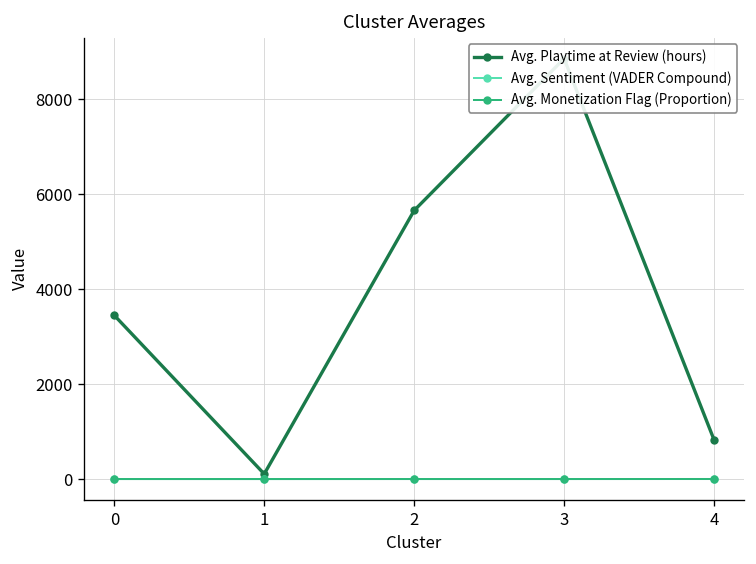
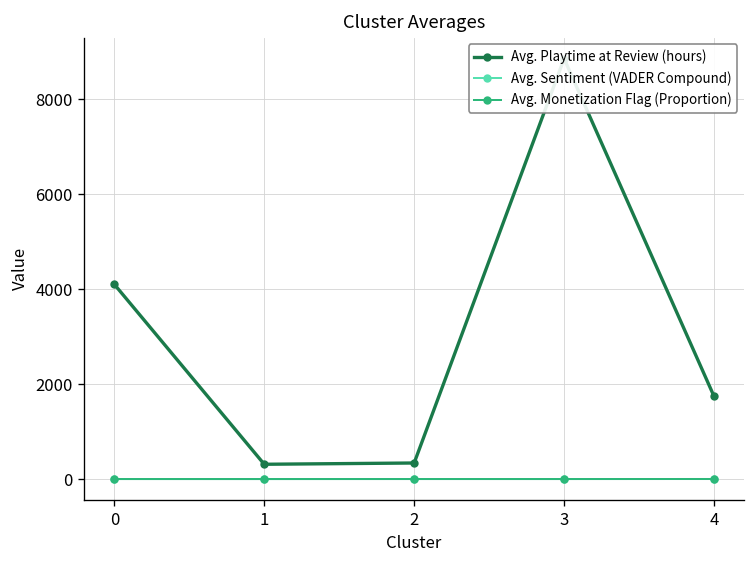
Avg. Playtime at Review (hours), 0: 3400 -> 4100
Avg. Playtime at Review (hours), 1: 100 -> 300
Avg. Playtime at Review (hours), 2: 5700 -> 300
Avg. Playtime at Review (hours), 4: 800 -> 1700
